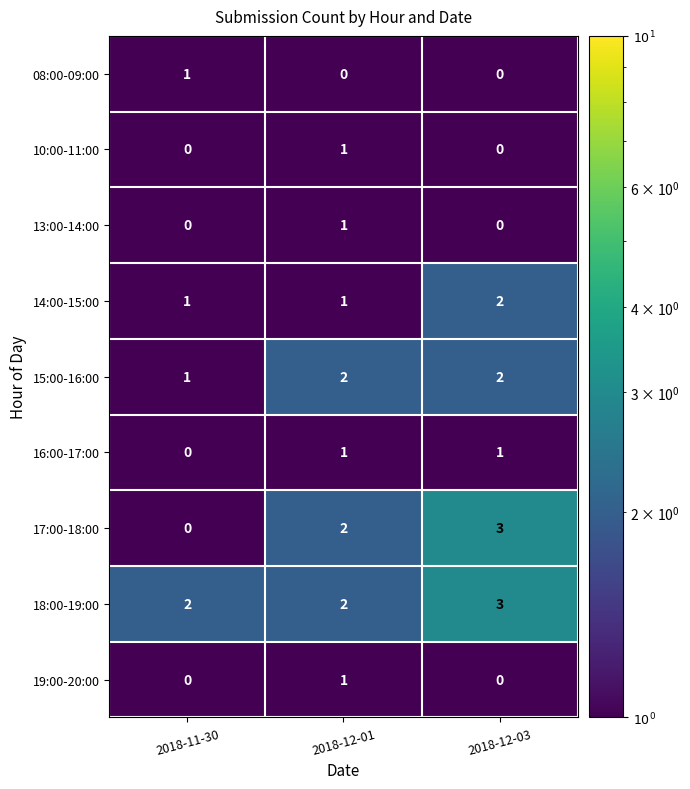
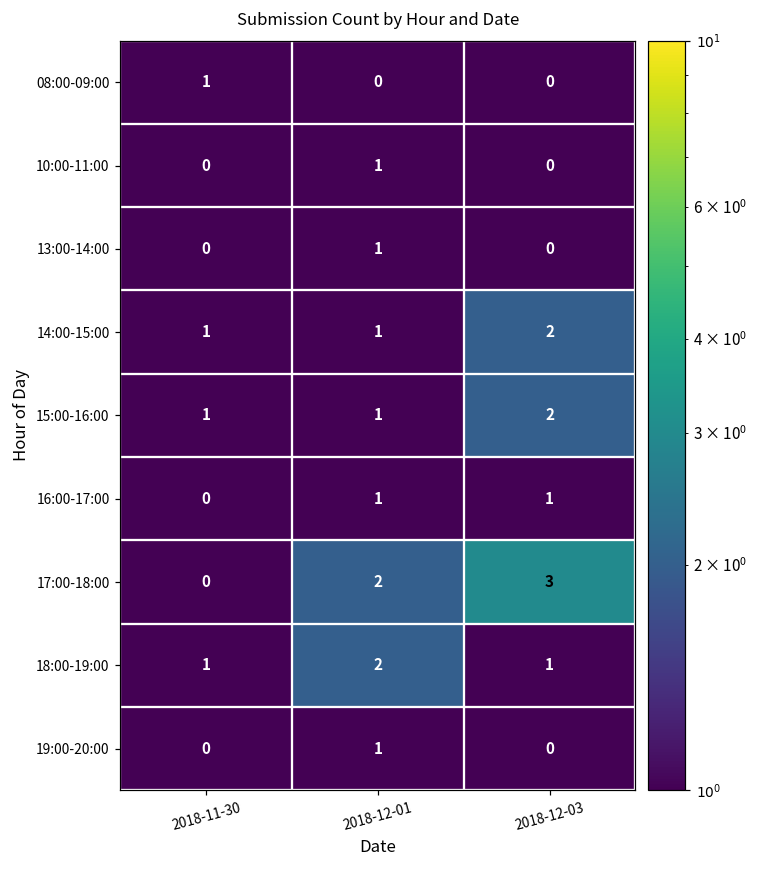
15:00-16:00, 2018-12-01: 2 -> 1
18:00-19:00, 2018-11-30: 2 -> 1
18:00-19:00, 2018-12-03: 3 -> 1
